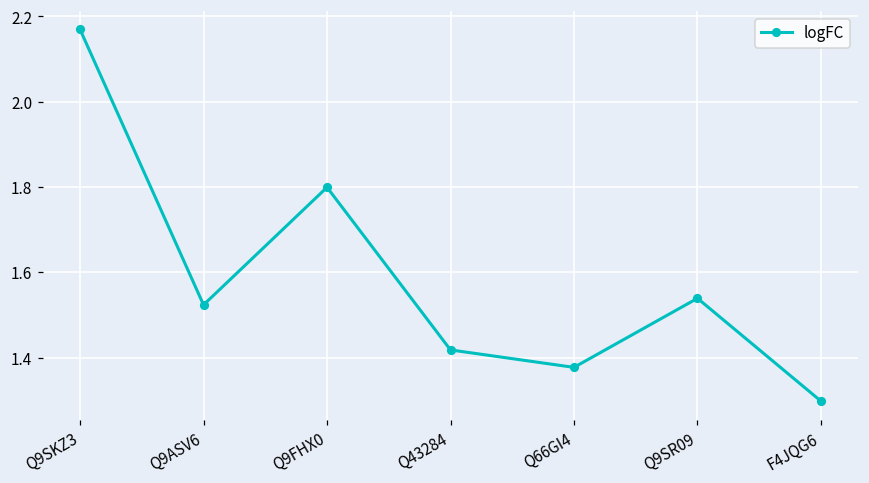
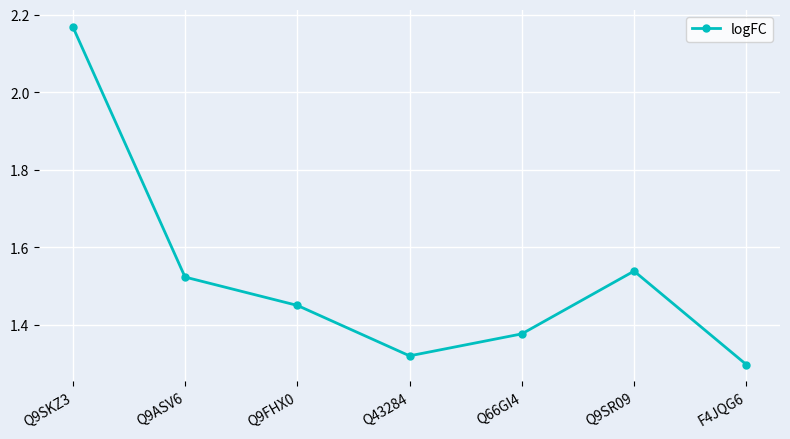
Q9FHX0: 1.80 -> 1.45
Q43284: 1.42 -> 1.32
